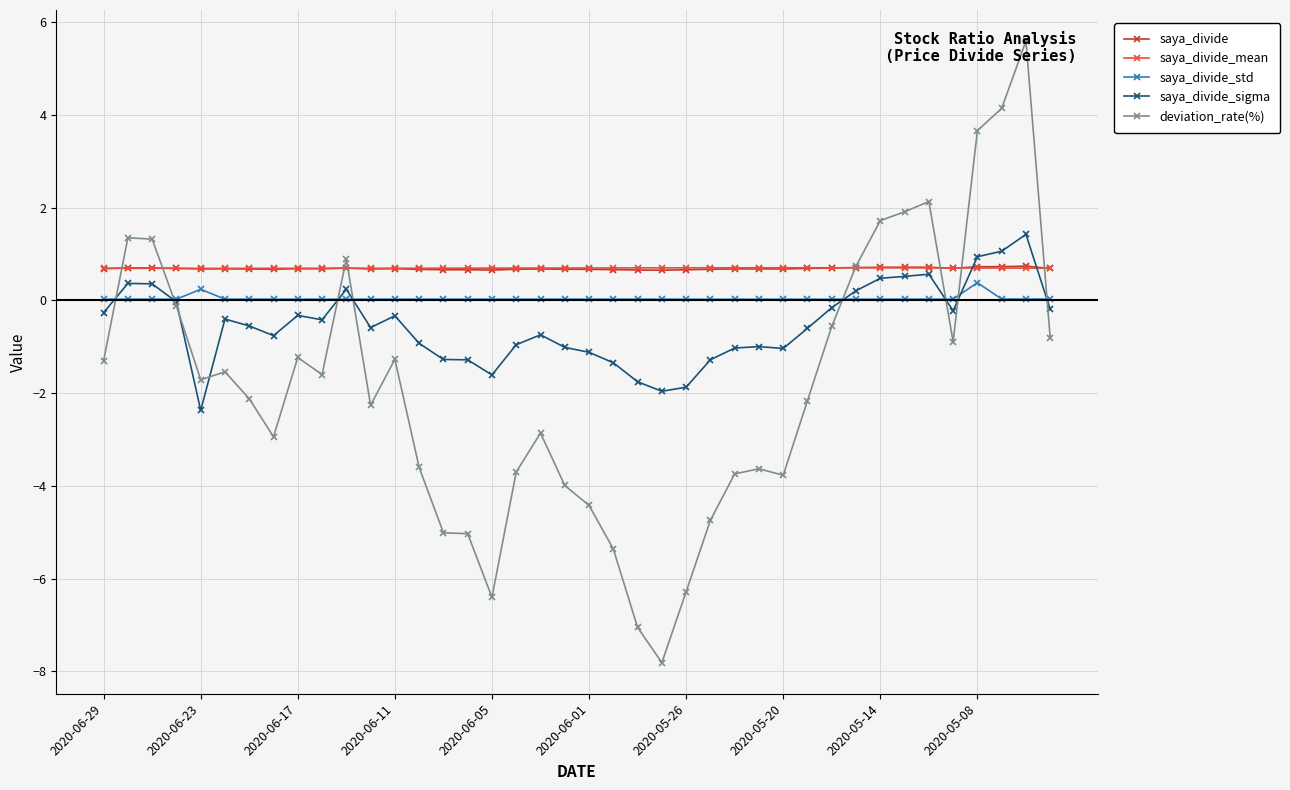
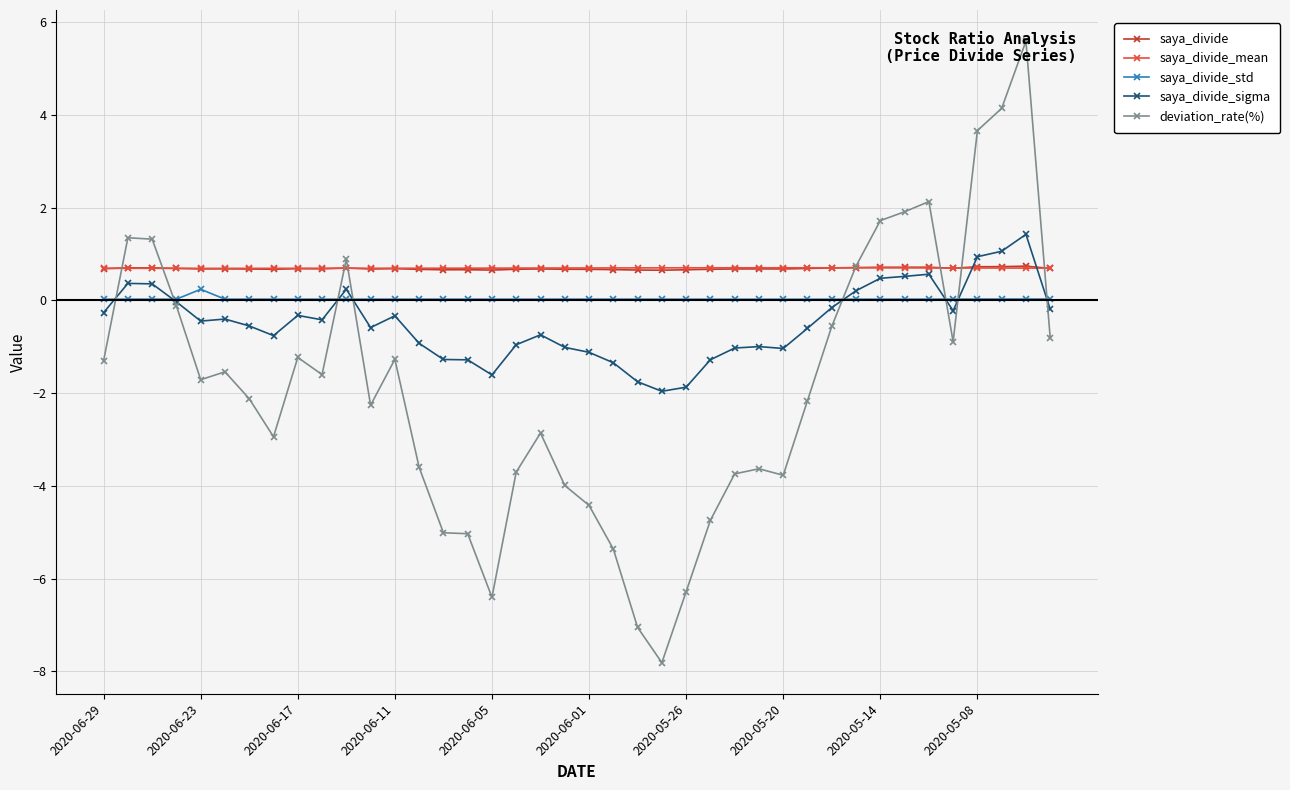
saya_divide_sigma, 2020-06-23: -2.4 -> -0.4
saya_divide_std, 2020-05-08: 0.4 -> 0.0
